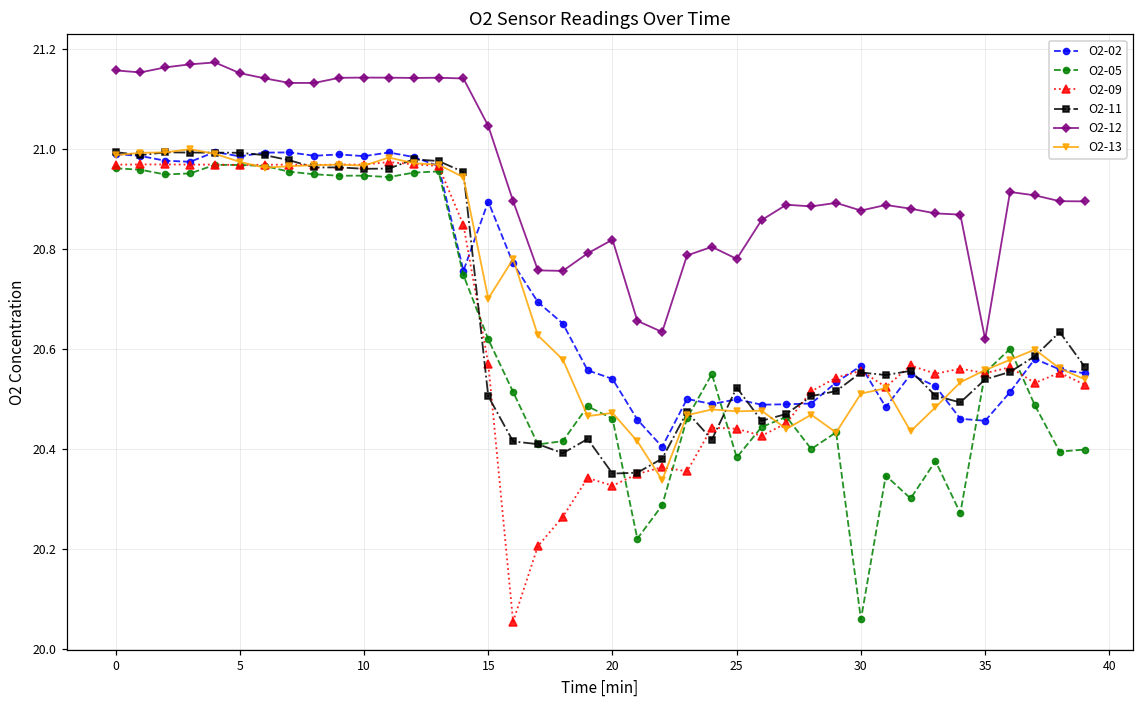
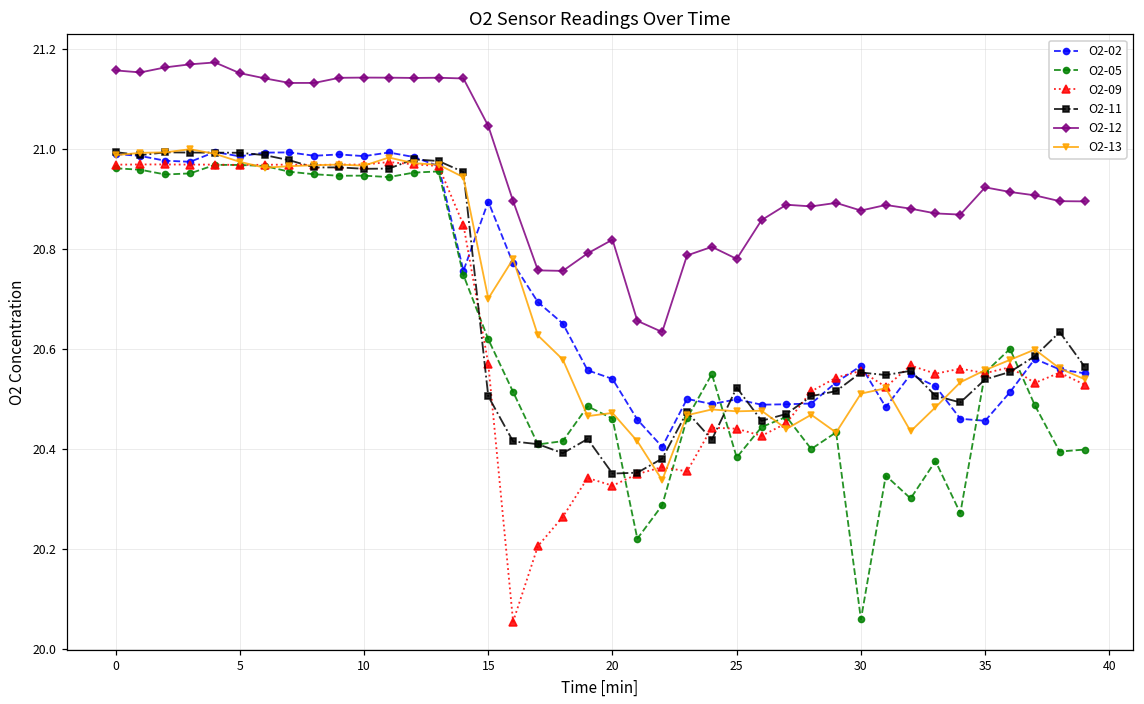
O2-12, 35: 20.62 -> 20.92
